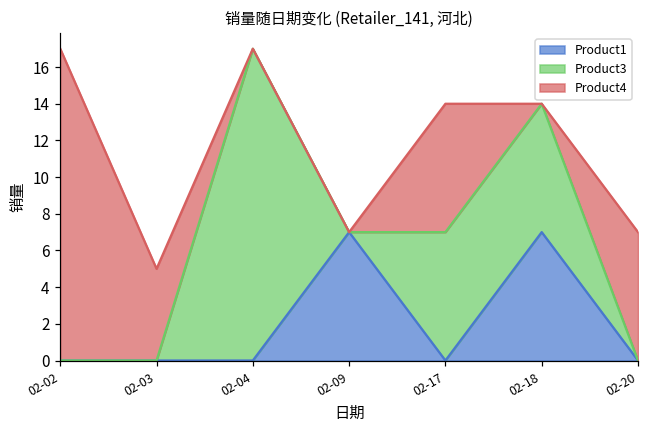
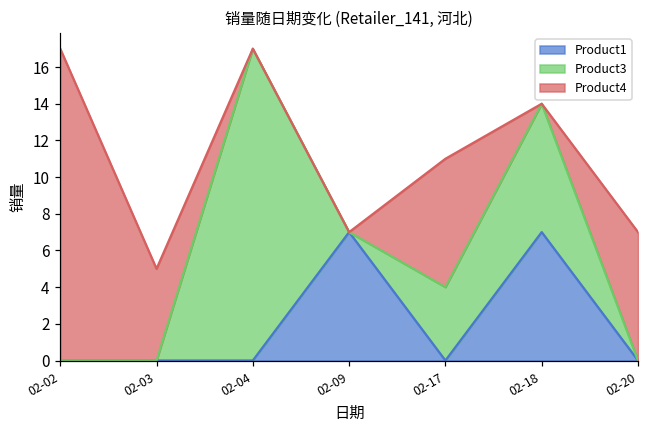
Product3, 02-17: 7 -> 4
